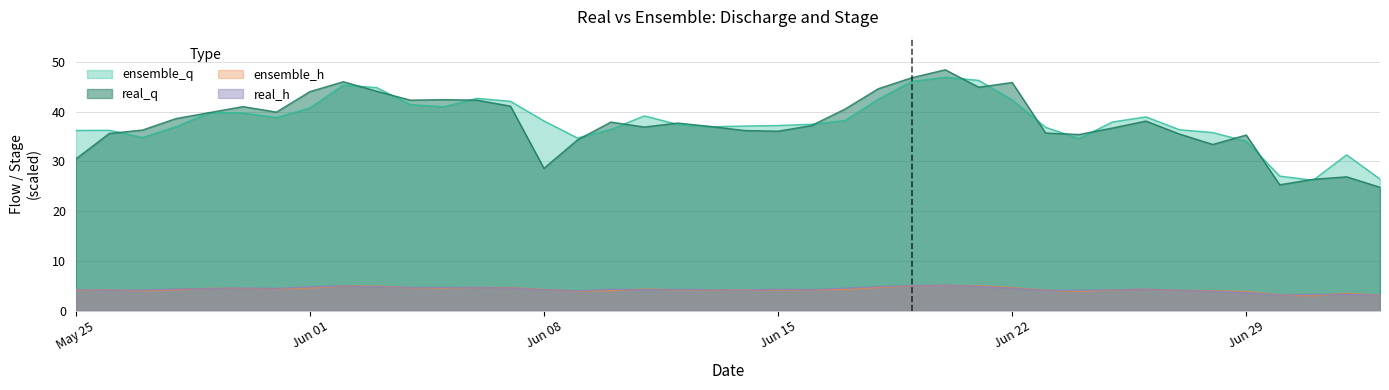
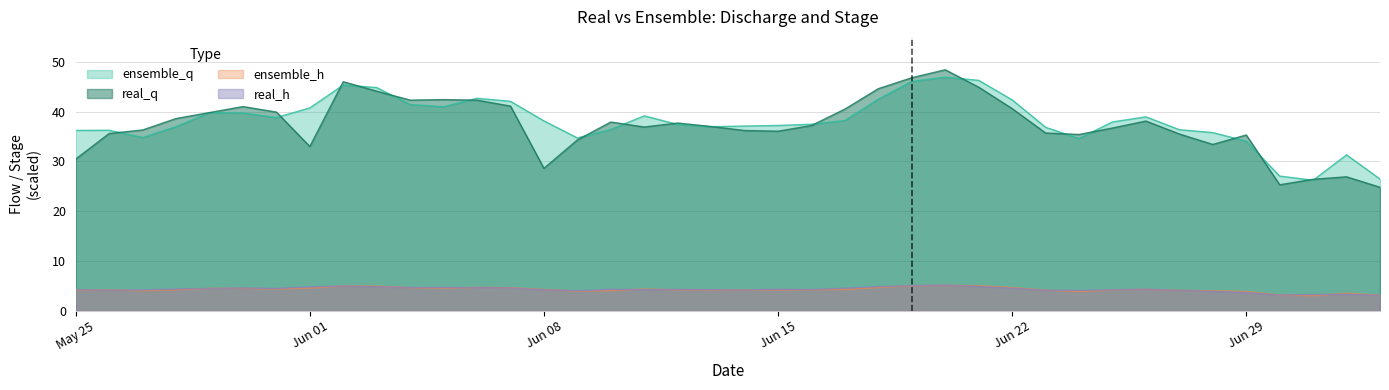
real_q, Jun 01: 44 -> 33
real_q, Jun 22: 46 -> 41
